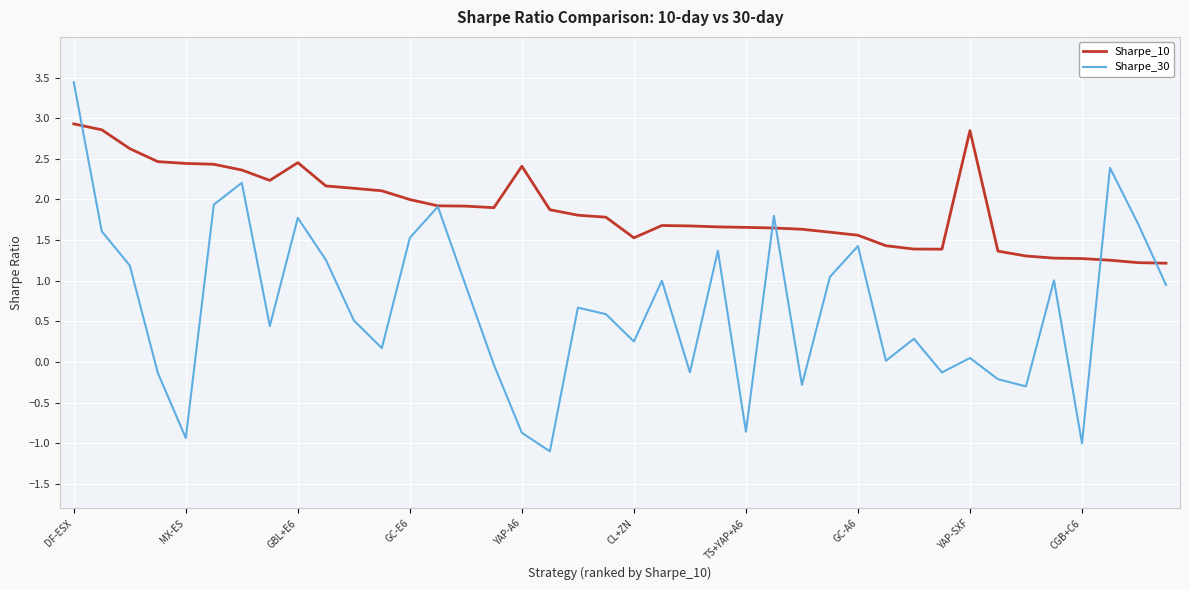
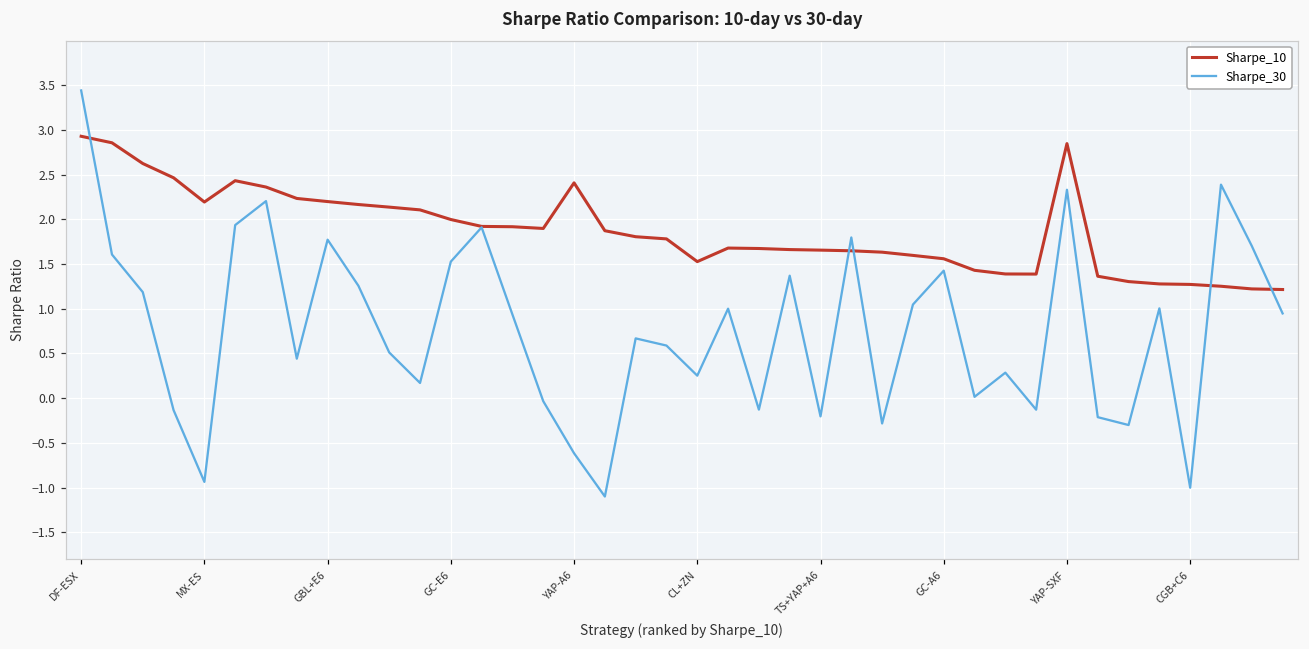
Sharpe_10, MX-ES: 2.4 -> 2.2
Sharpe_10, GBL+E6: 2.5 -> 2.2
Sharpe_30, YAP-A6: -0.9 -> -0.6
Sharpe_30, TS+YAP+A6: -0.9 -> -0.2
Sharpe_30, YAP-SXF: 0.0 -> 2.3
